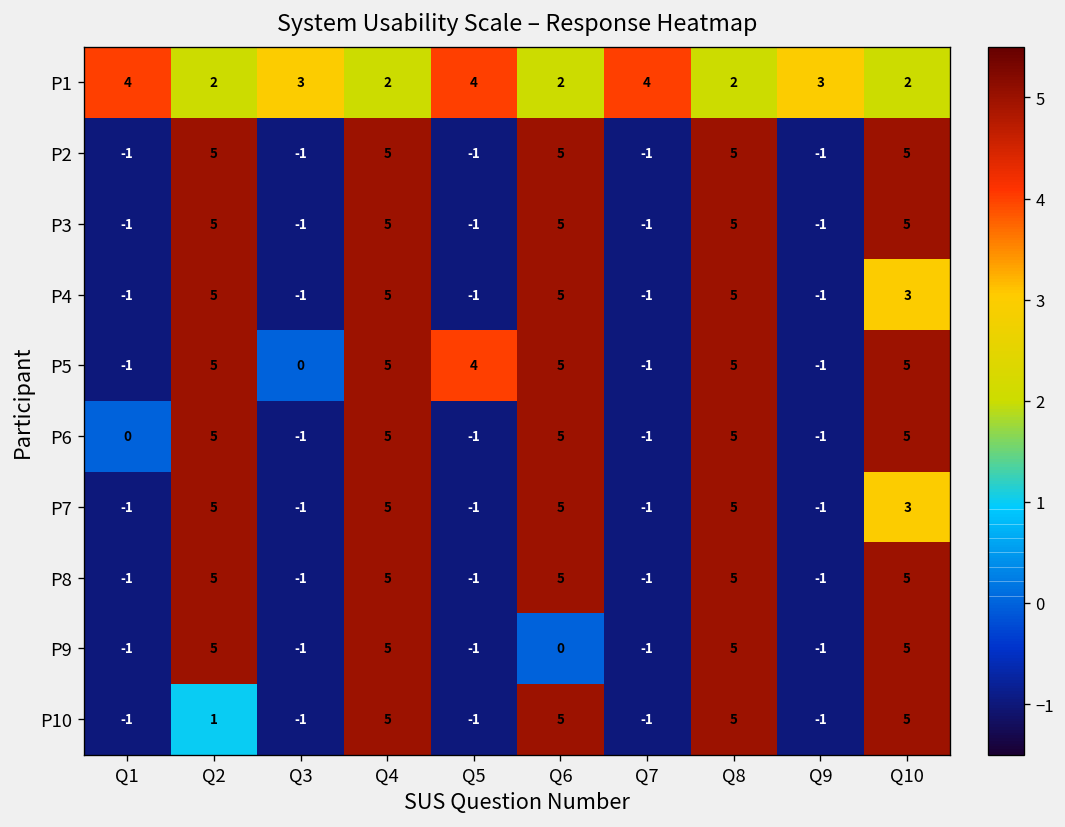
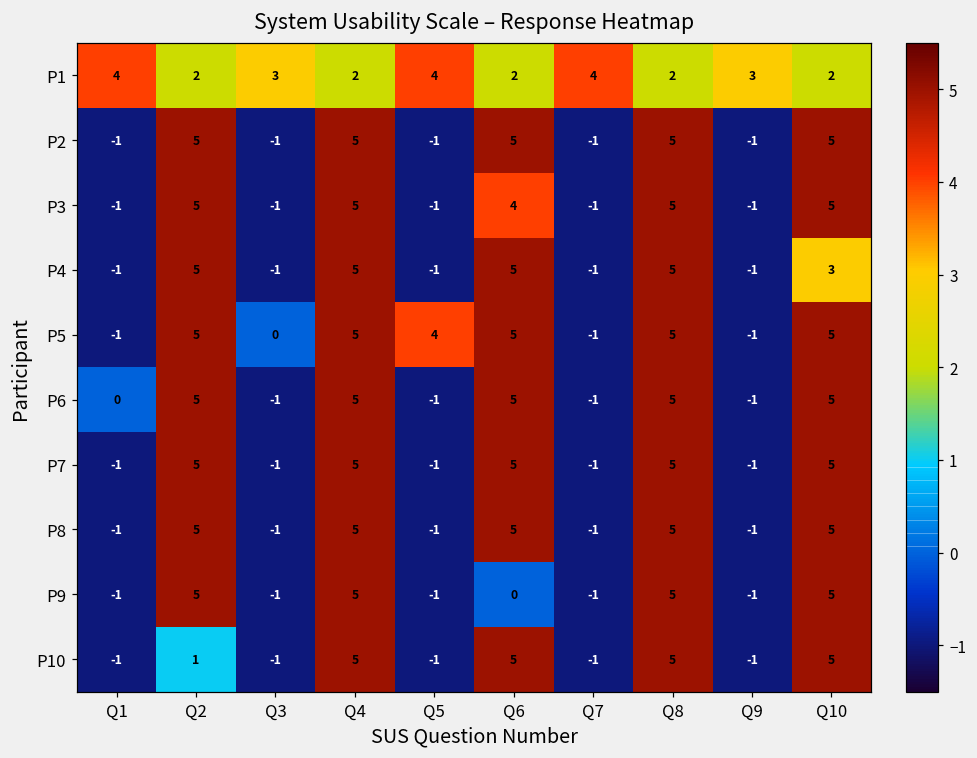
P3, Q6: 5 -> 4
P7, Q10: 3 -> 5
